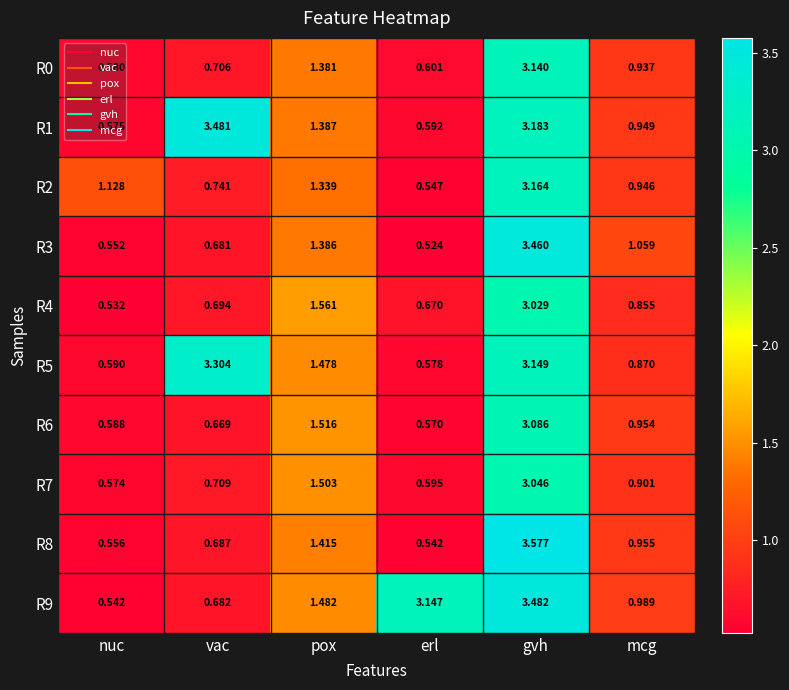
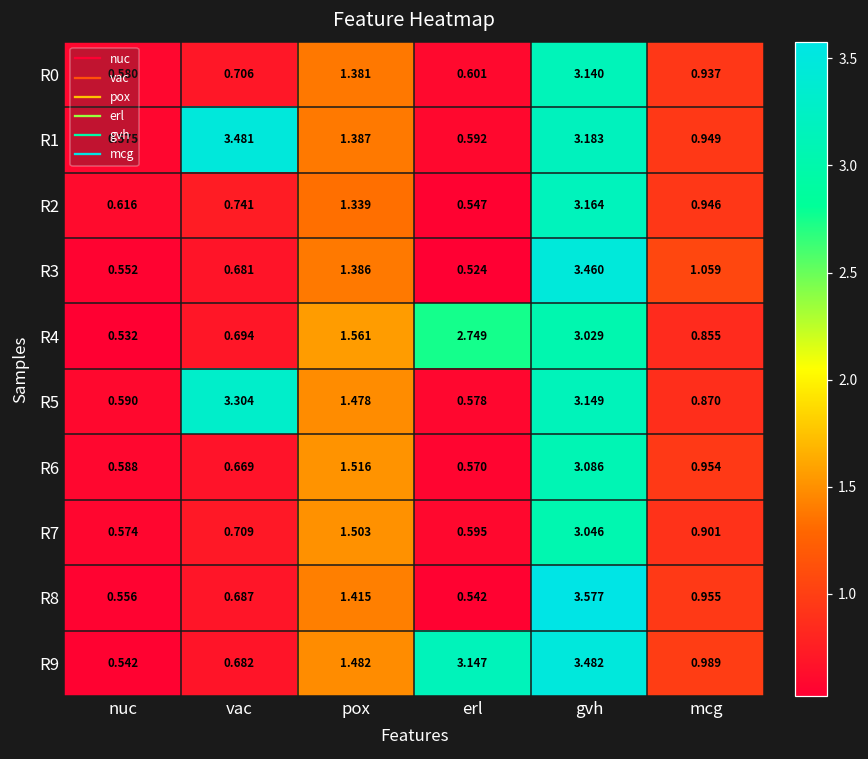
R2, nuc: 1.128 -> 0.616
R4, erl: 0.670 -> 2.749
